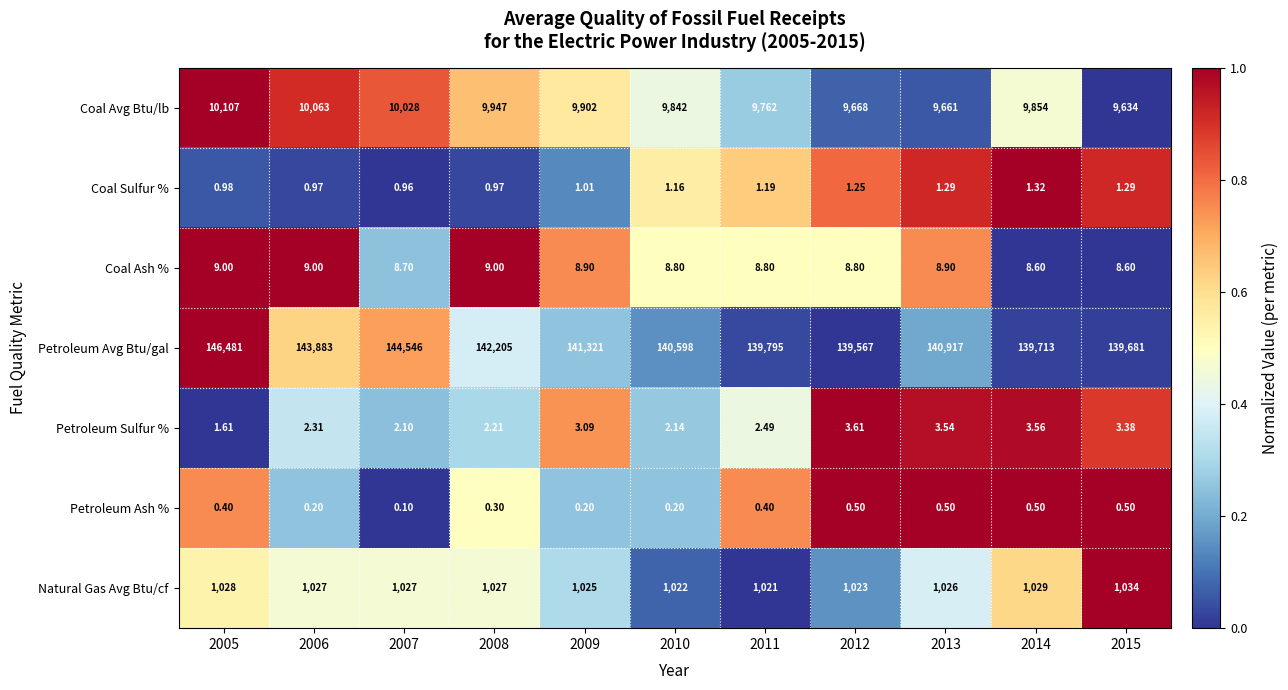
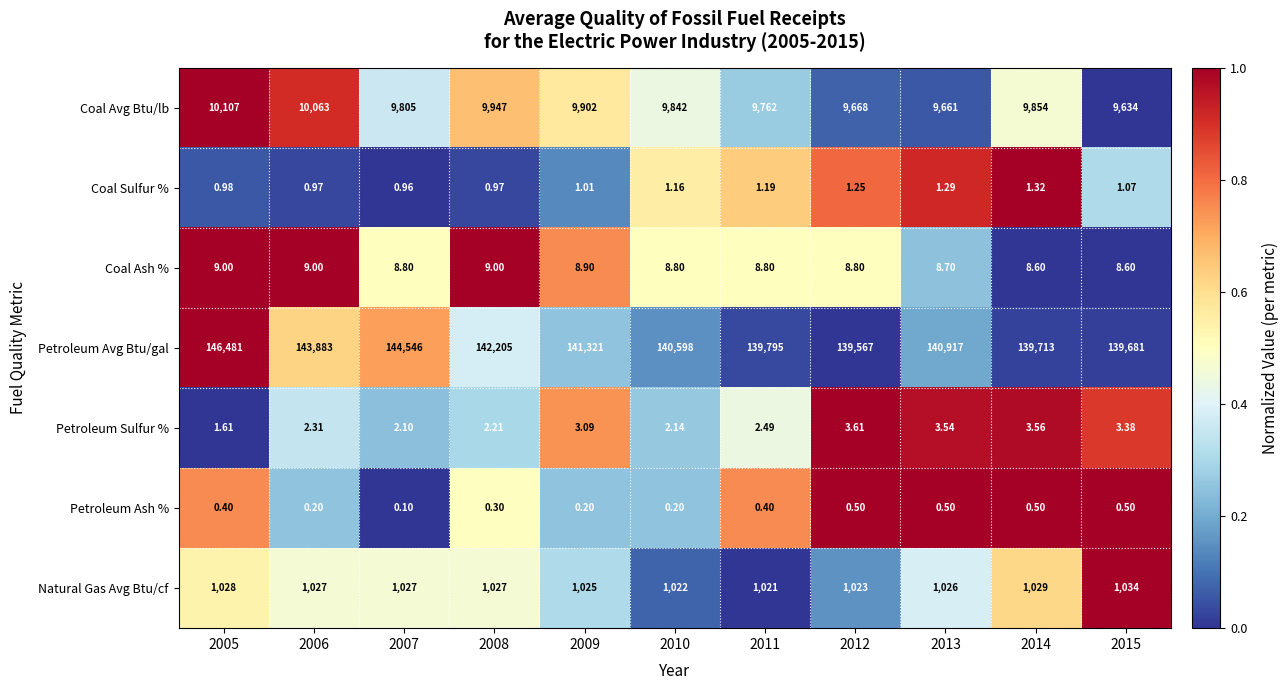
Coal Avg Btu/lb, 2007: 10,028 -> 9,805
Coal Sulfur %, 2015: 1.29 -> 1.07
Coal Ash %, 2007: 8.70 -> 8.80
Coal Ash %, 2013: 8.90 -> 8.70
